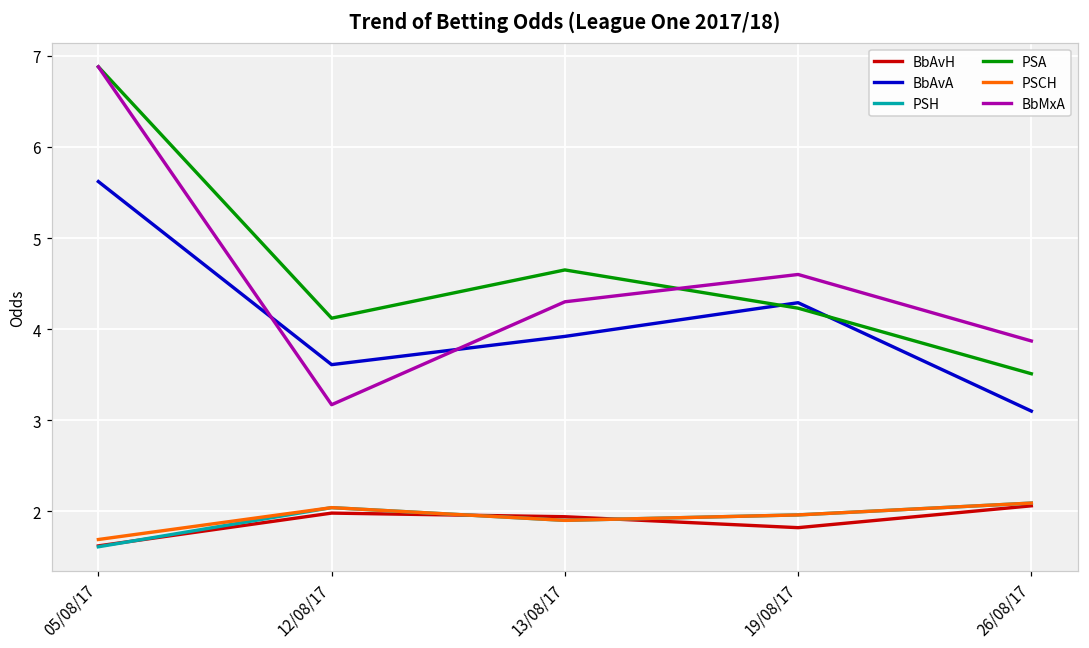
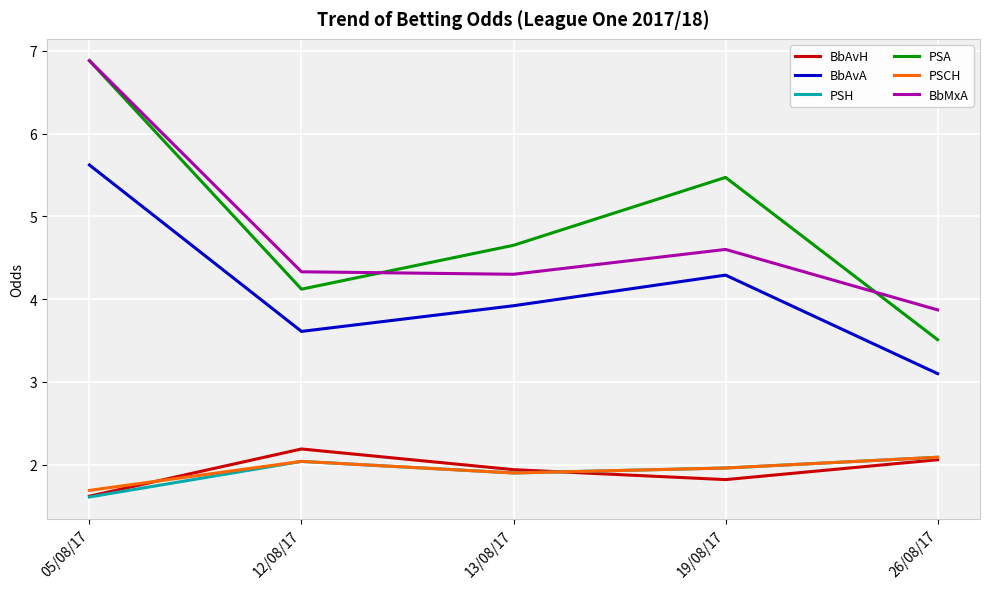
BbAvH, 12/08/17: 2.0 -> 2.2
BbMxA, 12/08/17: 3.2 -> 4.3
PSA, 19/08/17: 4.2 -> 5.5
